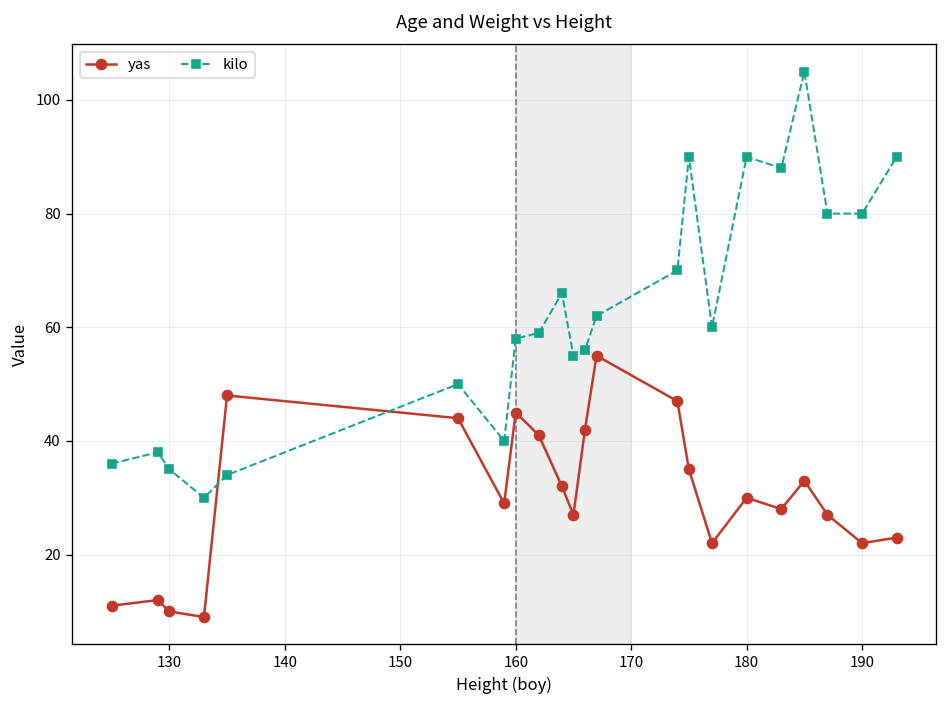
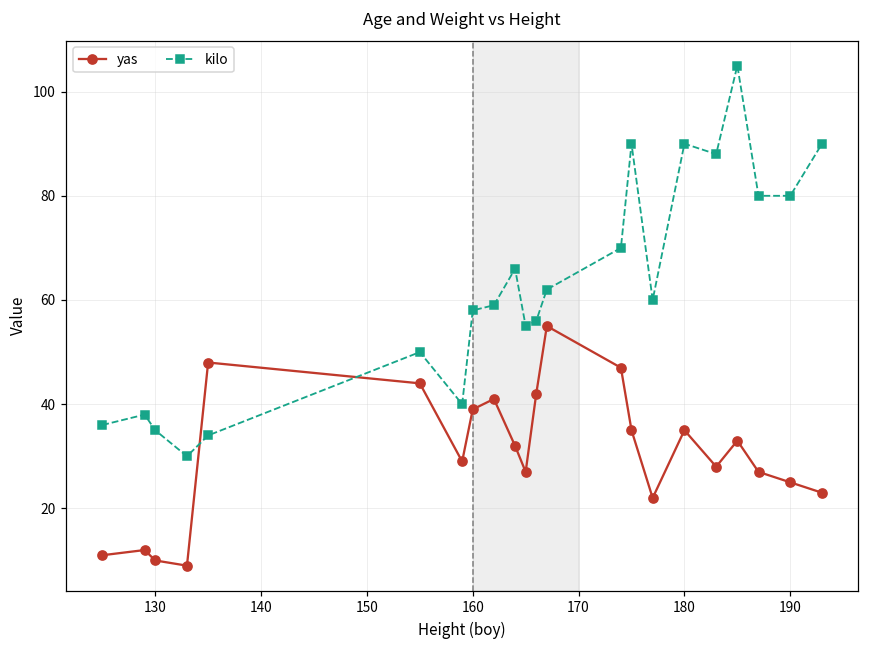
yas, 160: 45 -> 39
yas, 180: 30 -> 35
yas, 190: 22 -> 25
